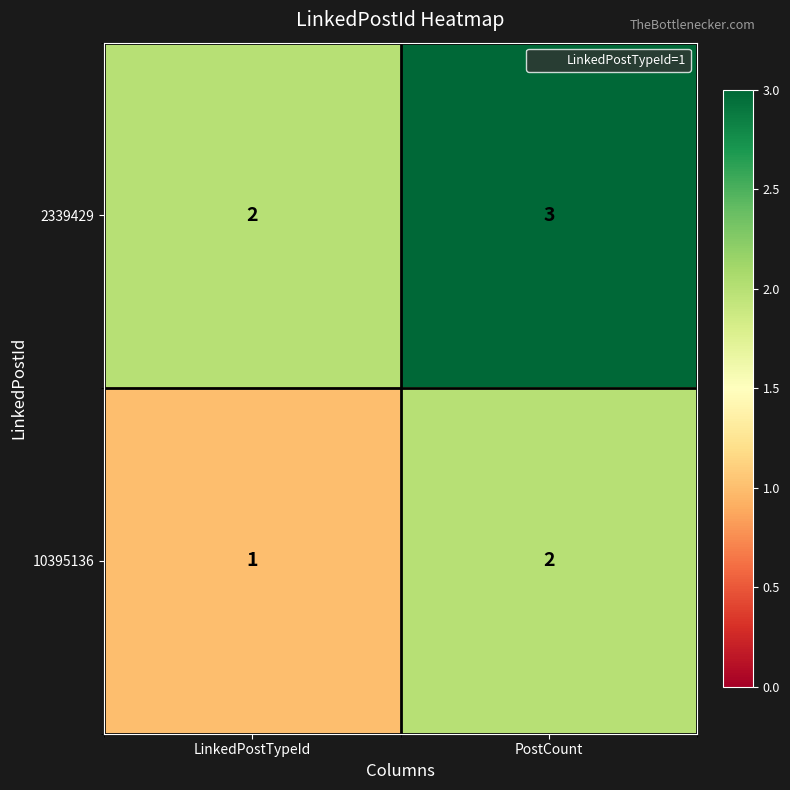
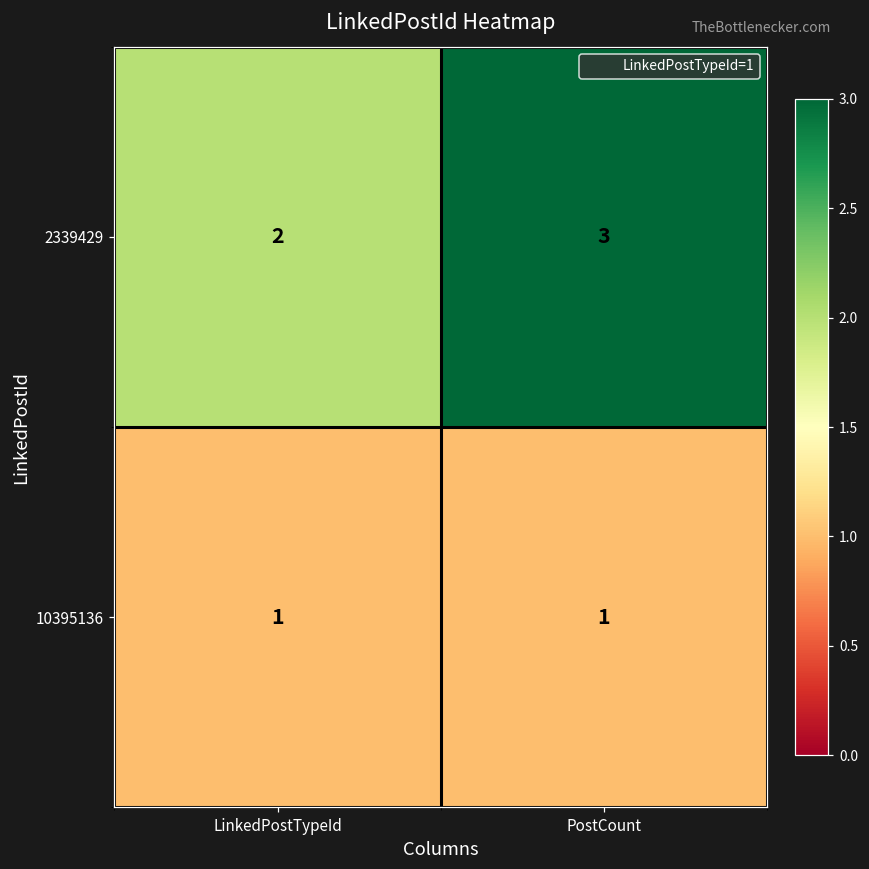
10395136, PostCount: 2 -> 1
